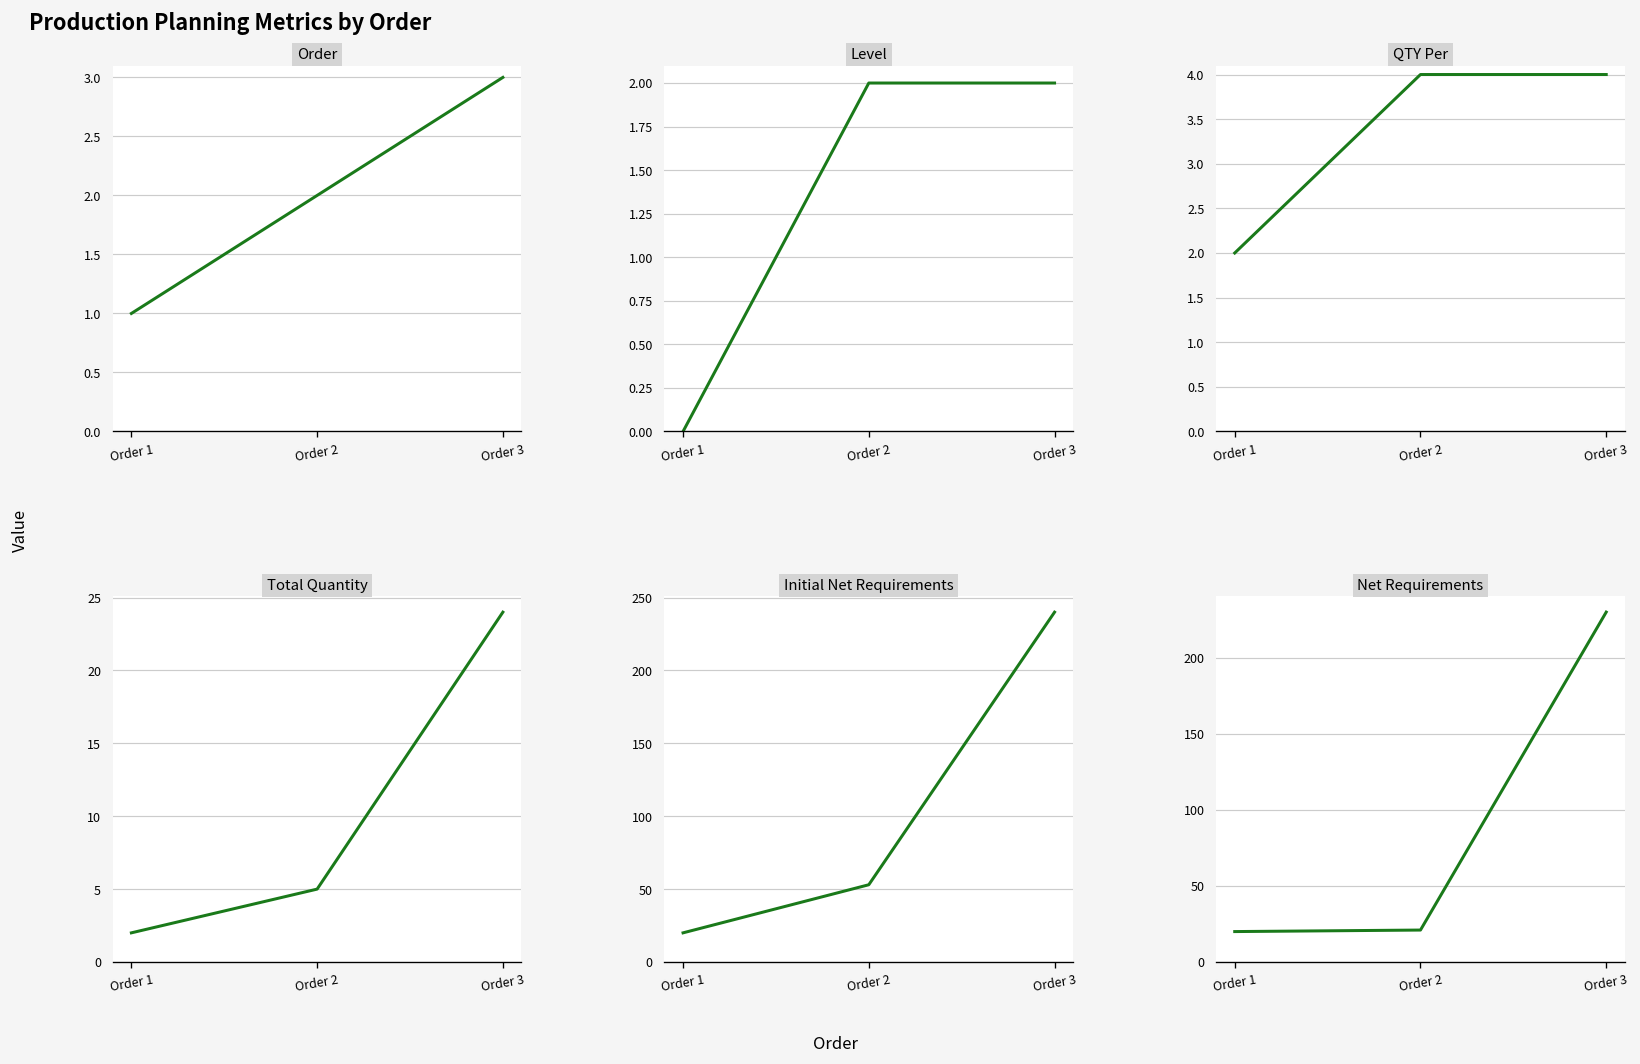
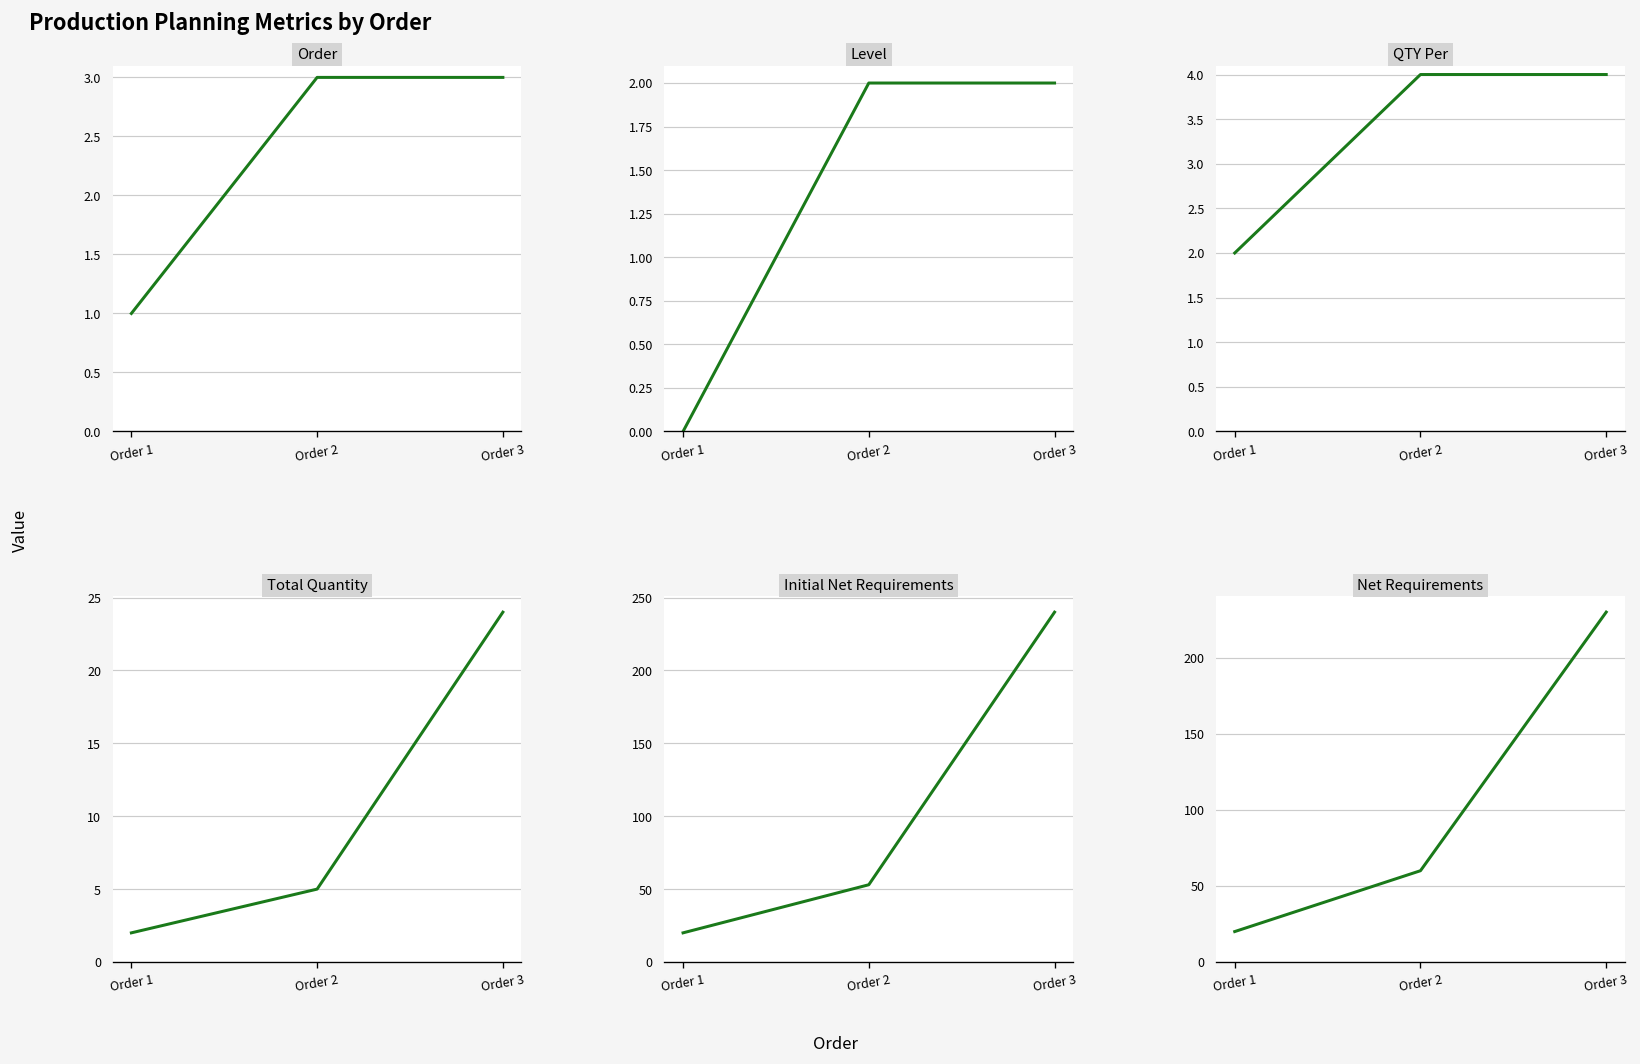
Order, Order 2: 2 -> 3
Net Requirements, Order 2: 21 -> 60
